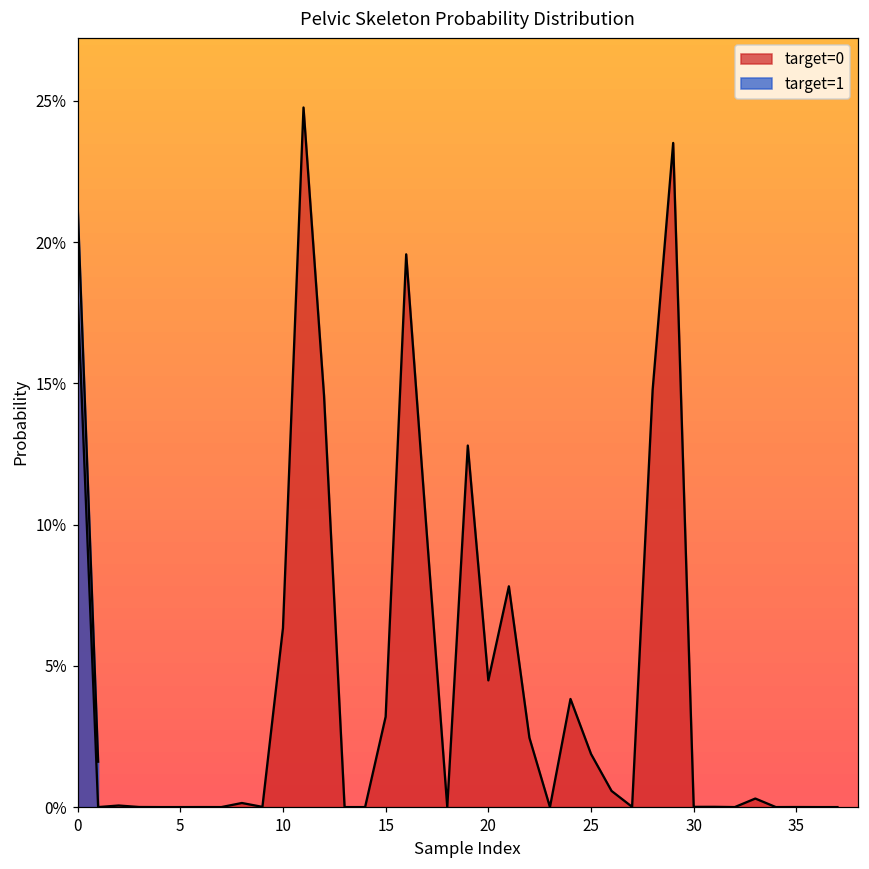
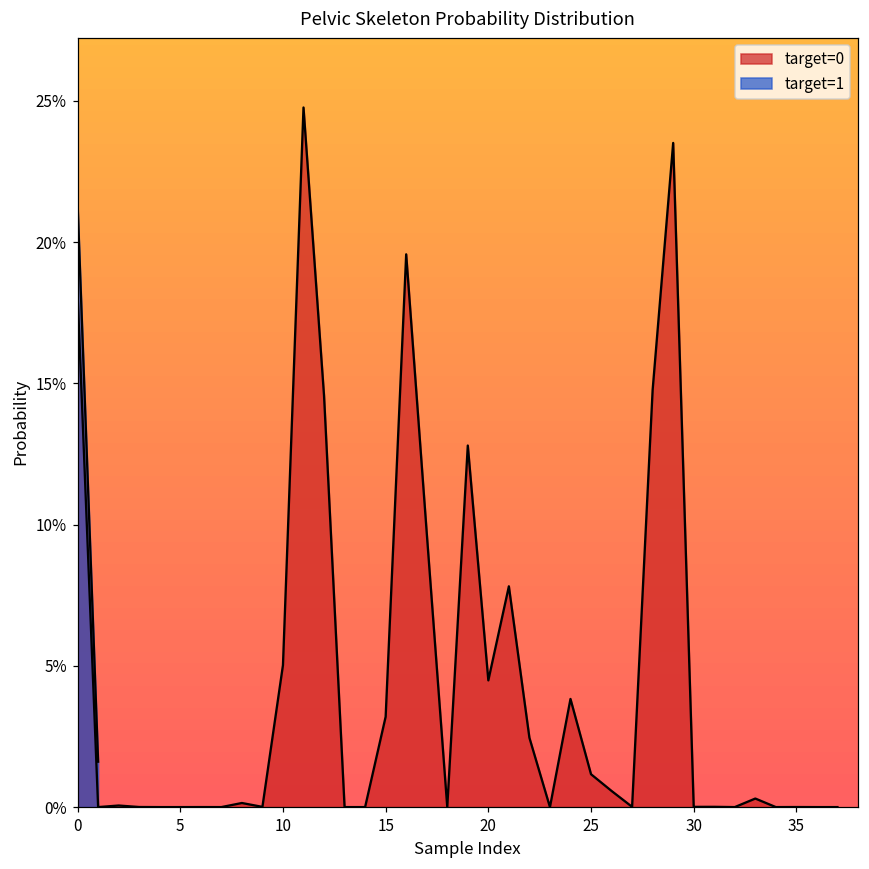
target=0, 10: 6.3% -> 5.0%
target=0, 25: 1.9% -> 1.2%
